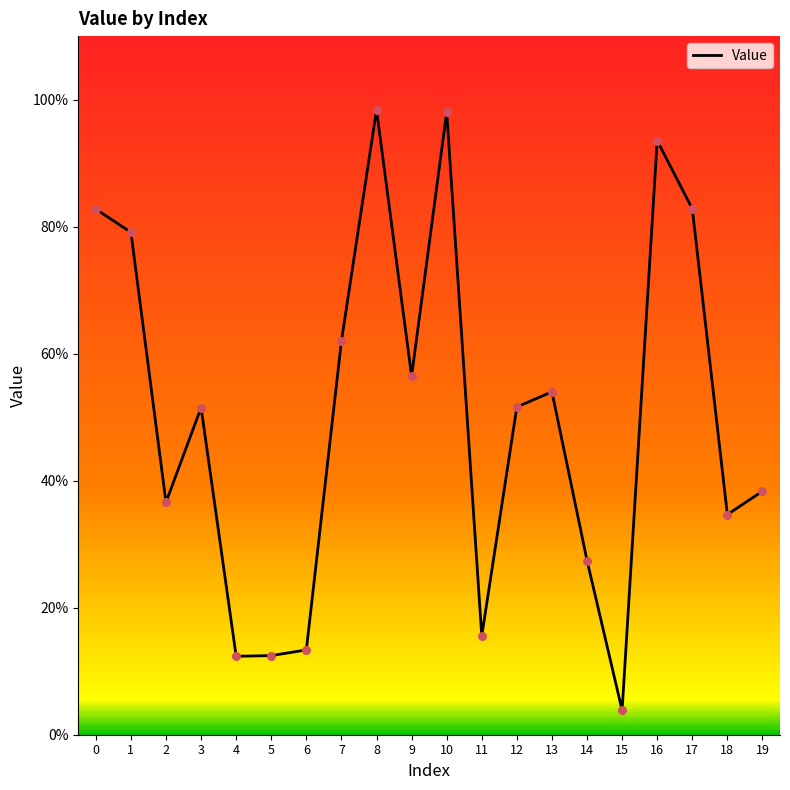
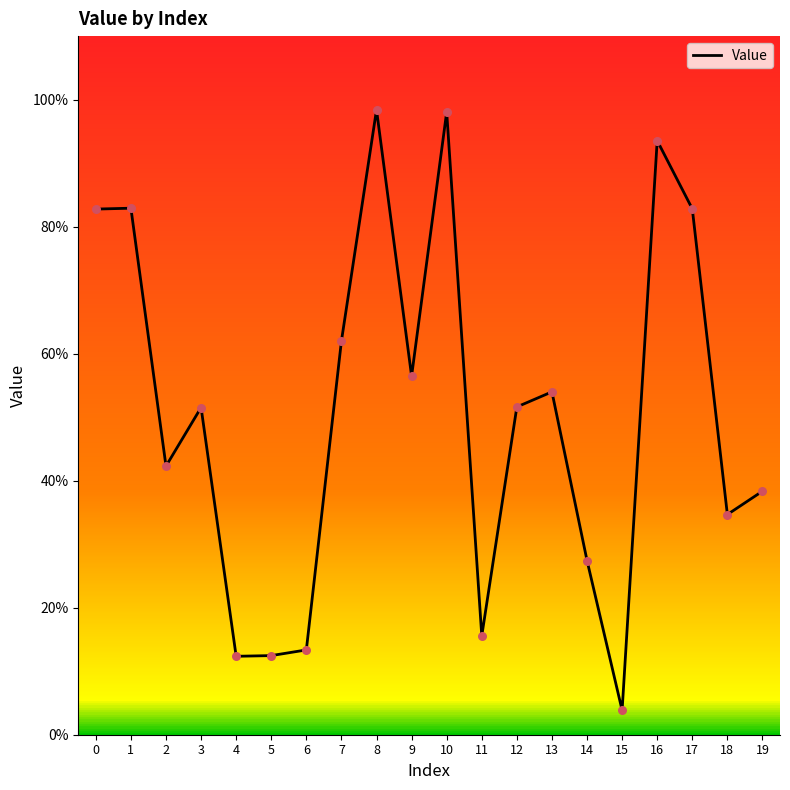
1: 79% -> 83%
2: 37% -> 42%
